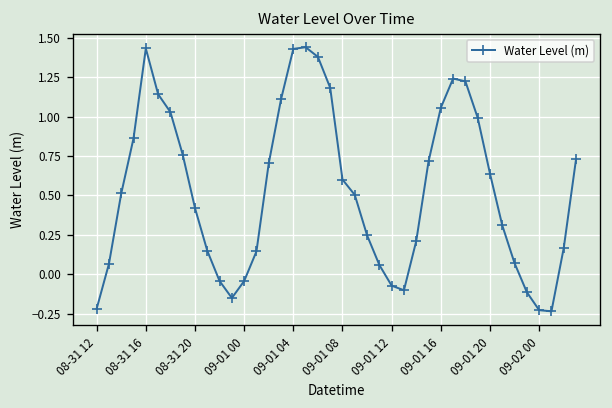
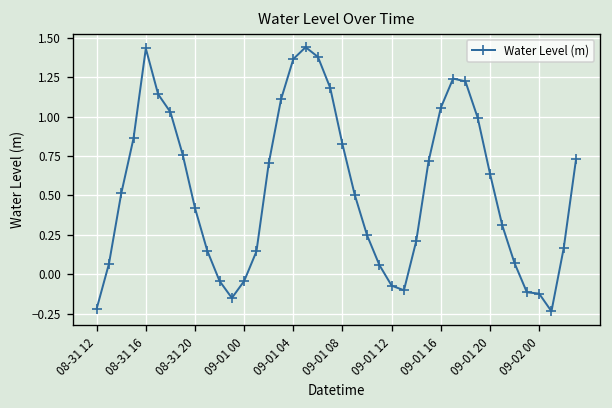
09-01 04: 1.43 -> 1.36
09-01 08: 0.60 -> 0.82
09-02 00: -0.23 -> -0.12
